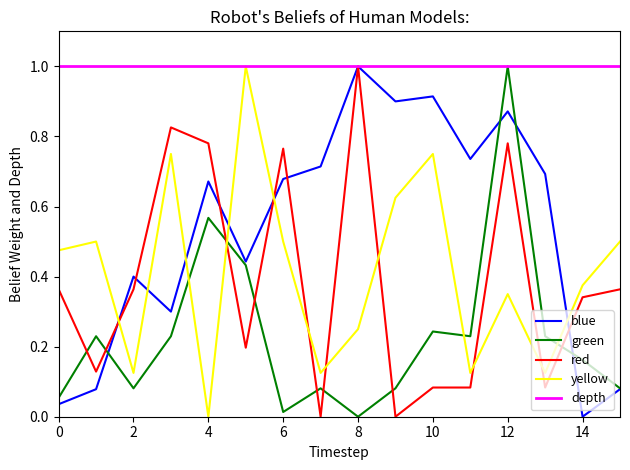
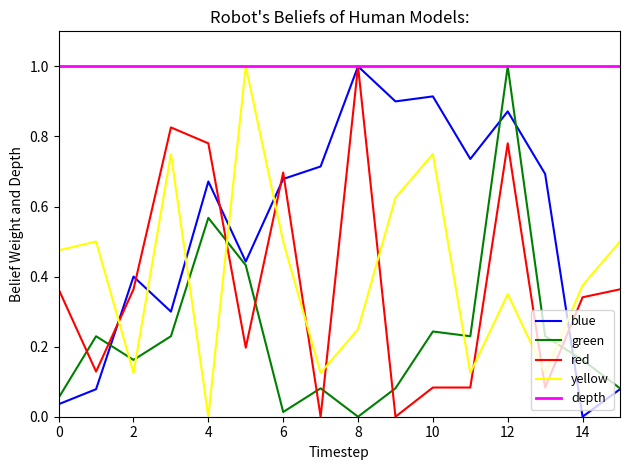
green, 2: 0.08 -> 0.16
red, 6: 0.77 -> 0.70
